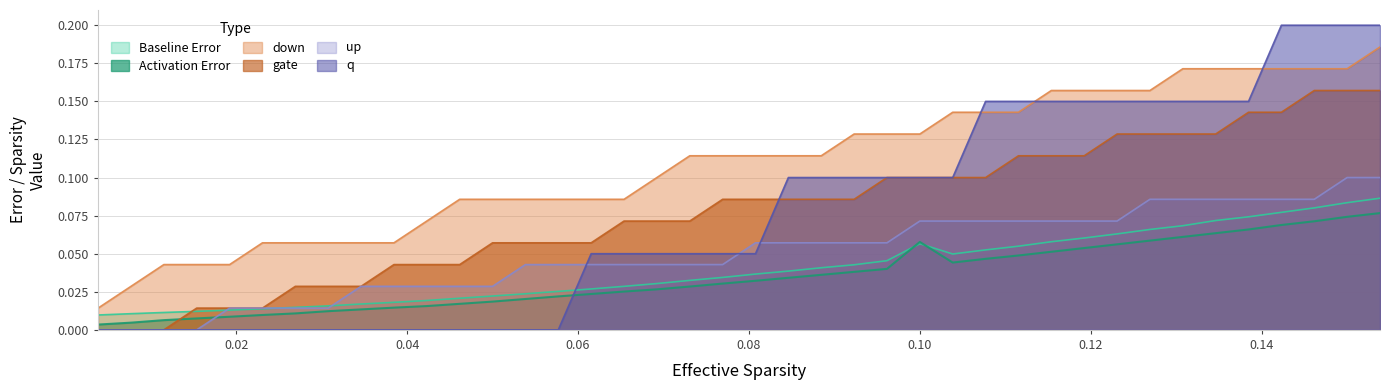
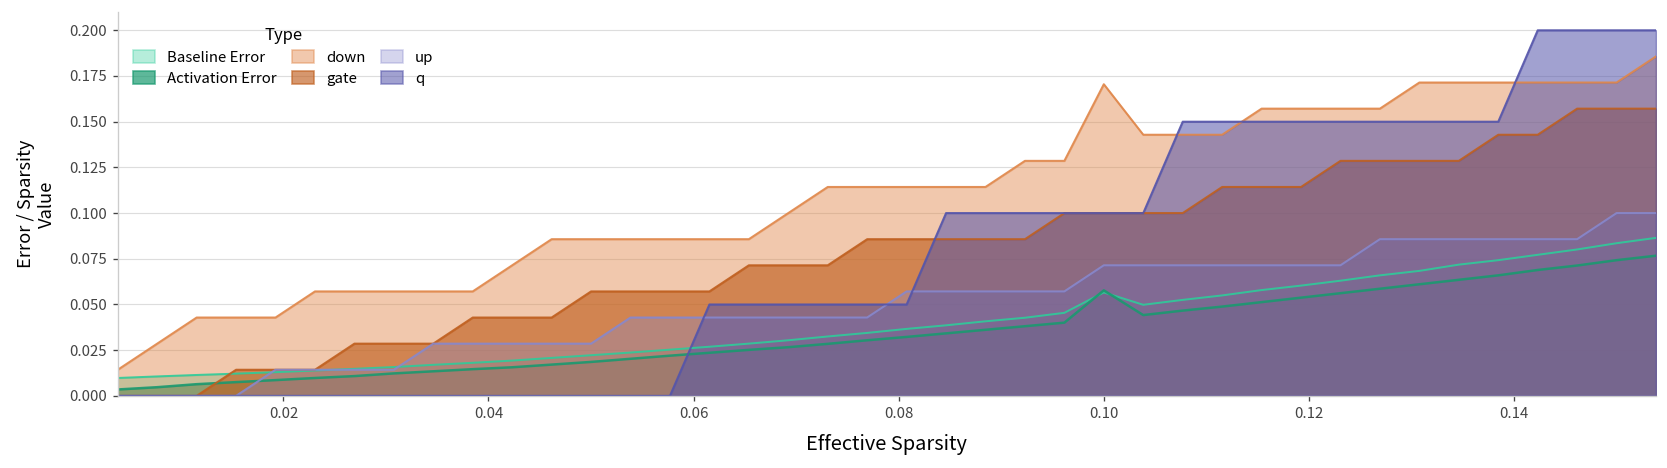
down, 0.10: 0.129 -> 0.170
